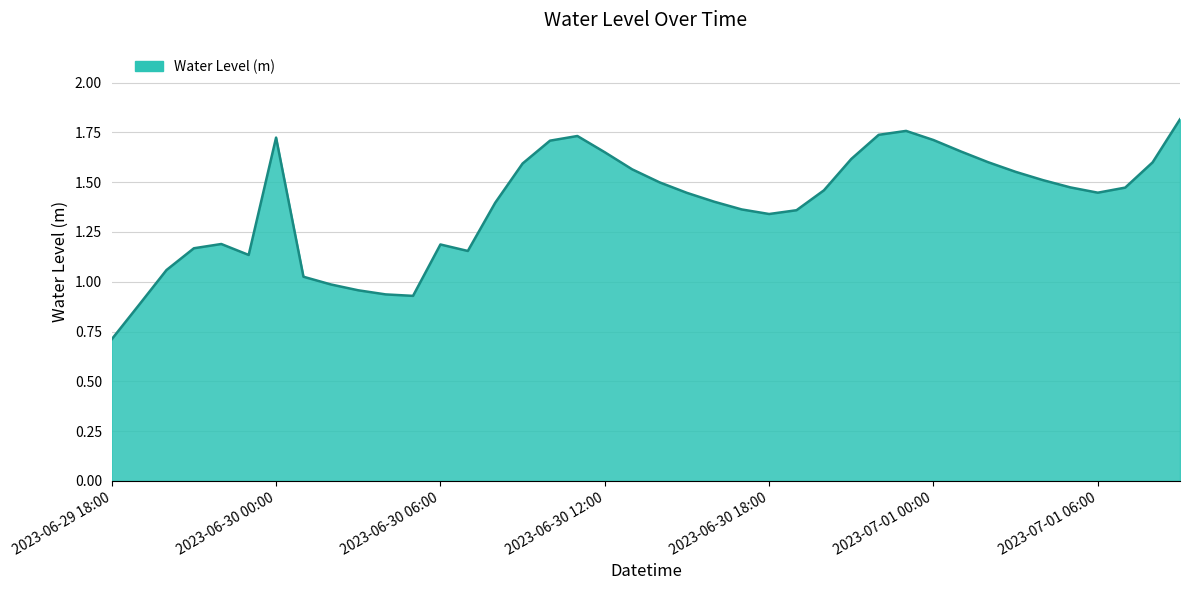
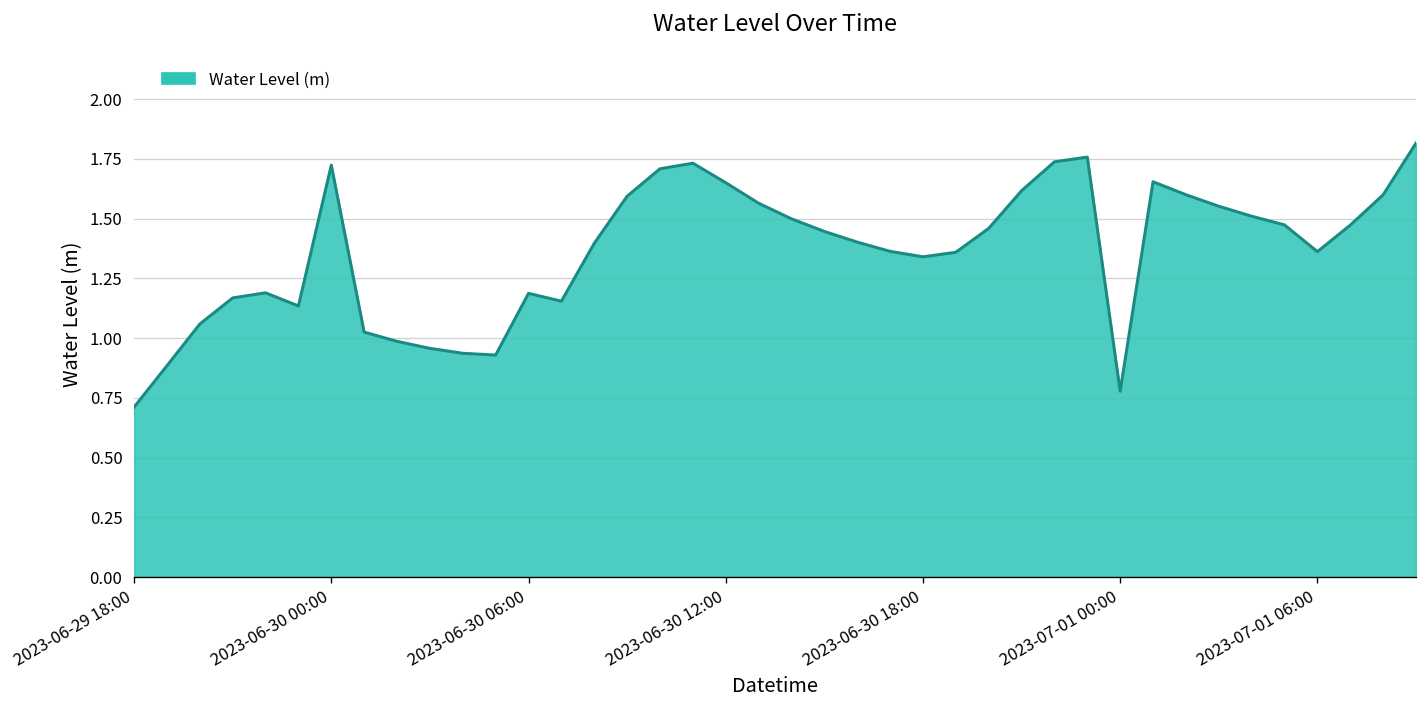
2023-07-01 00:00: 1.71 -> 0.78
2023-07-01 06:00: 1.45 -> 1.36
